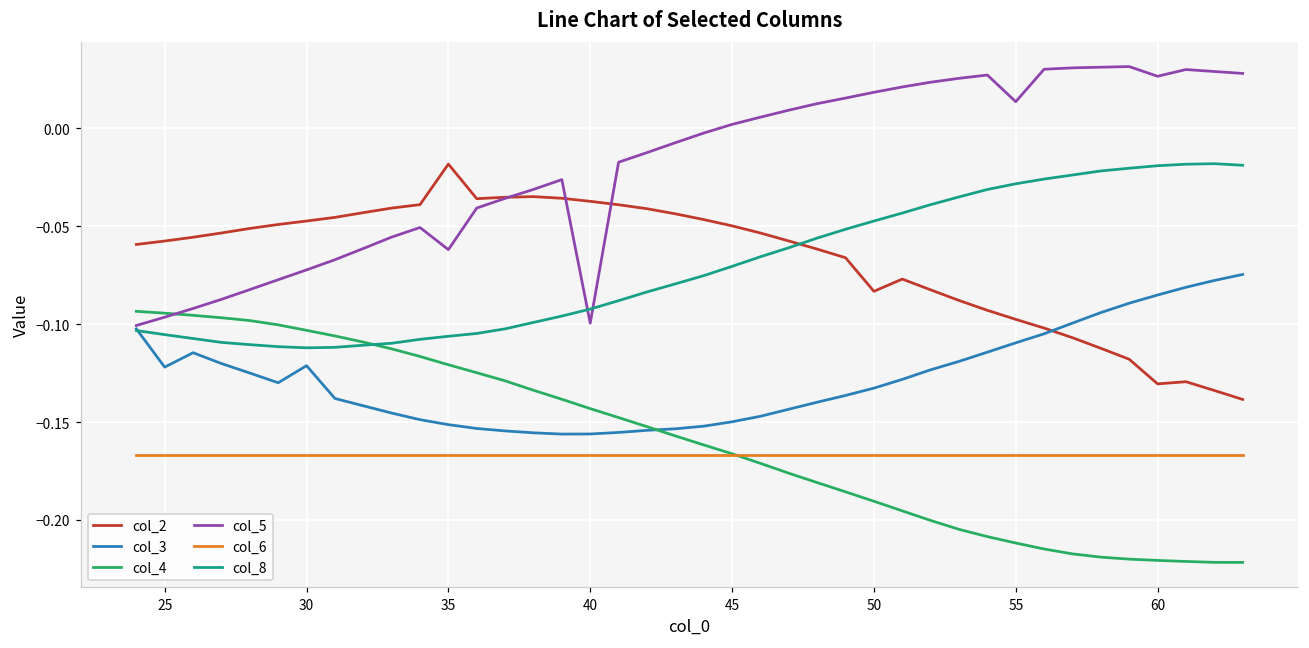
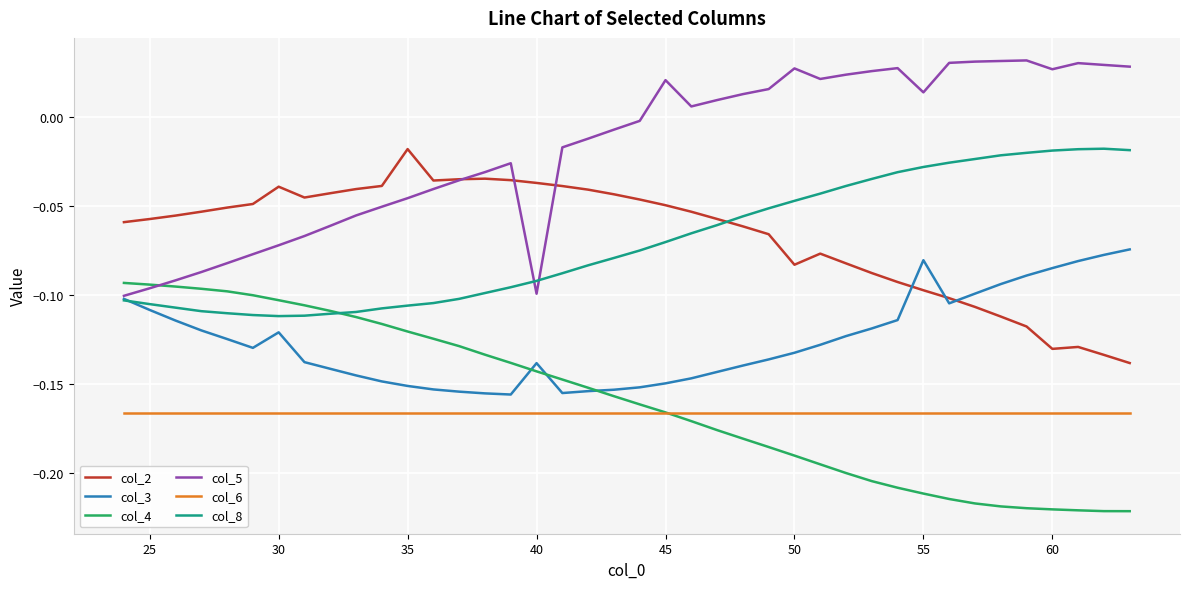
col_3, 25: -0.122 -> -0.109
col_2, 30: -0.047 -> -0.039
col_5, 35: -0.062 -> -0.046
col_3, 40: -0.156 -> -0.139
col_5, 45: 0.002 -> 0.021
col_5, 50: 0.018 -> 0.027
col_3, 55: -0.110 -> -0.081
